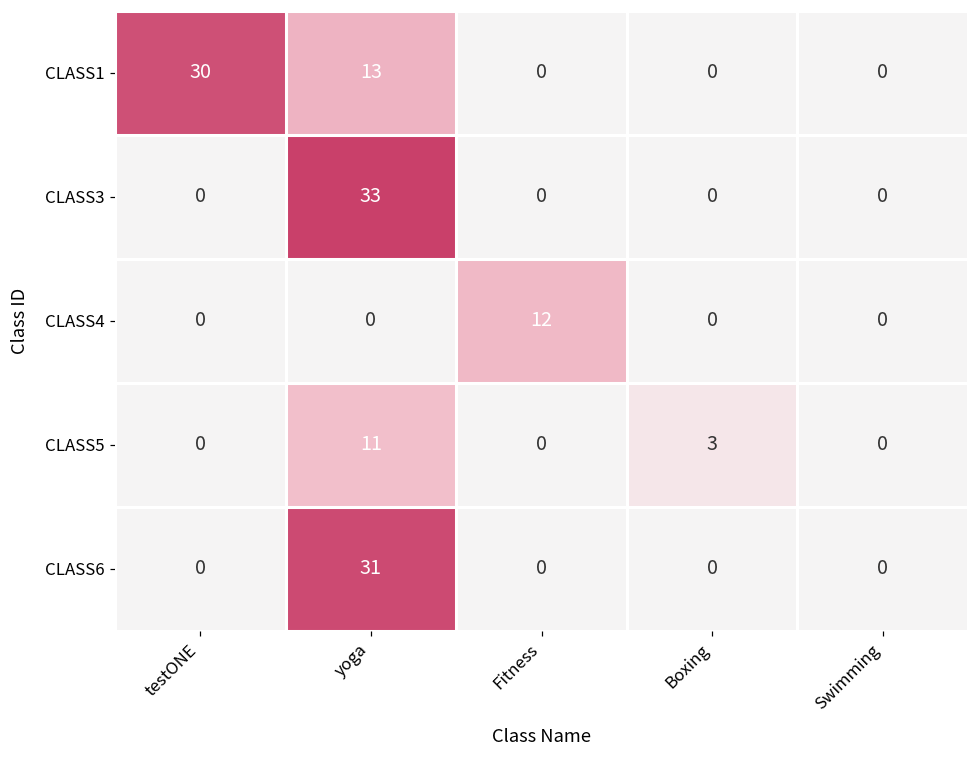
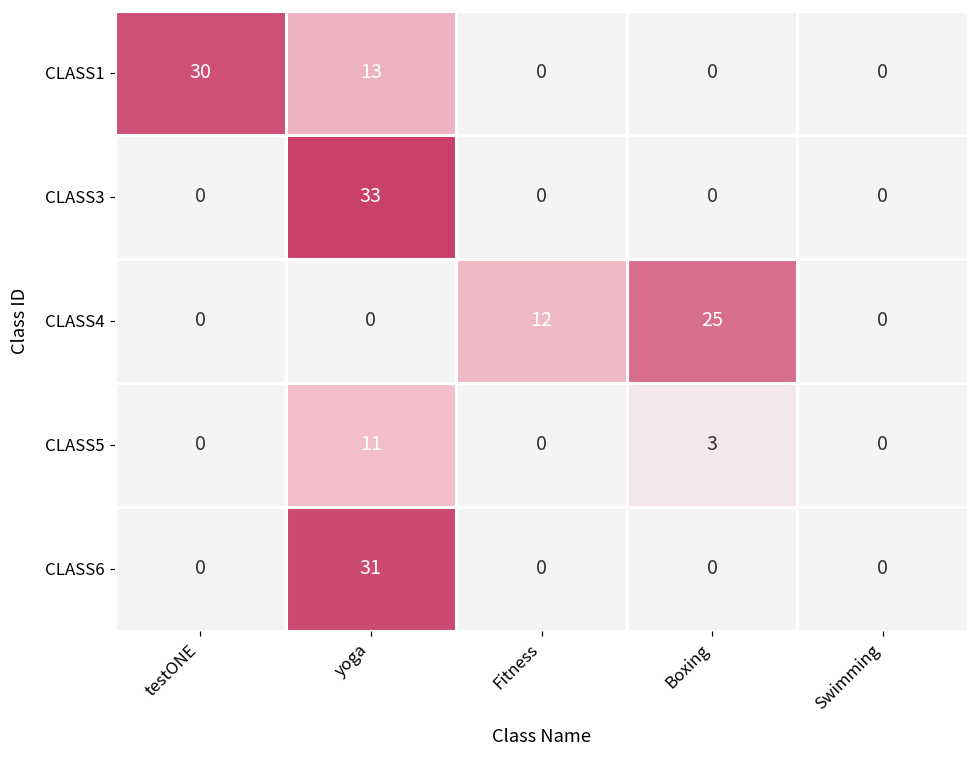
CLASS4, Boxing: 0 -> 25
